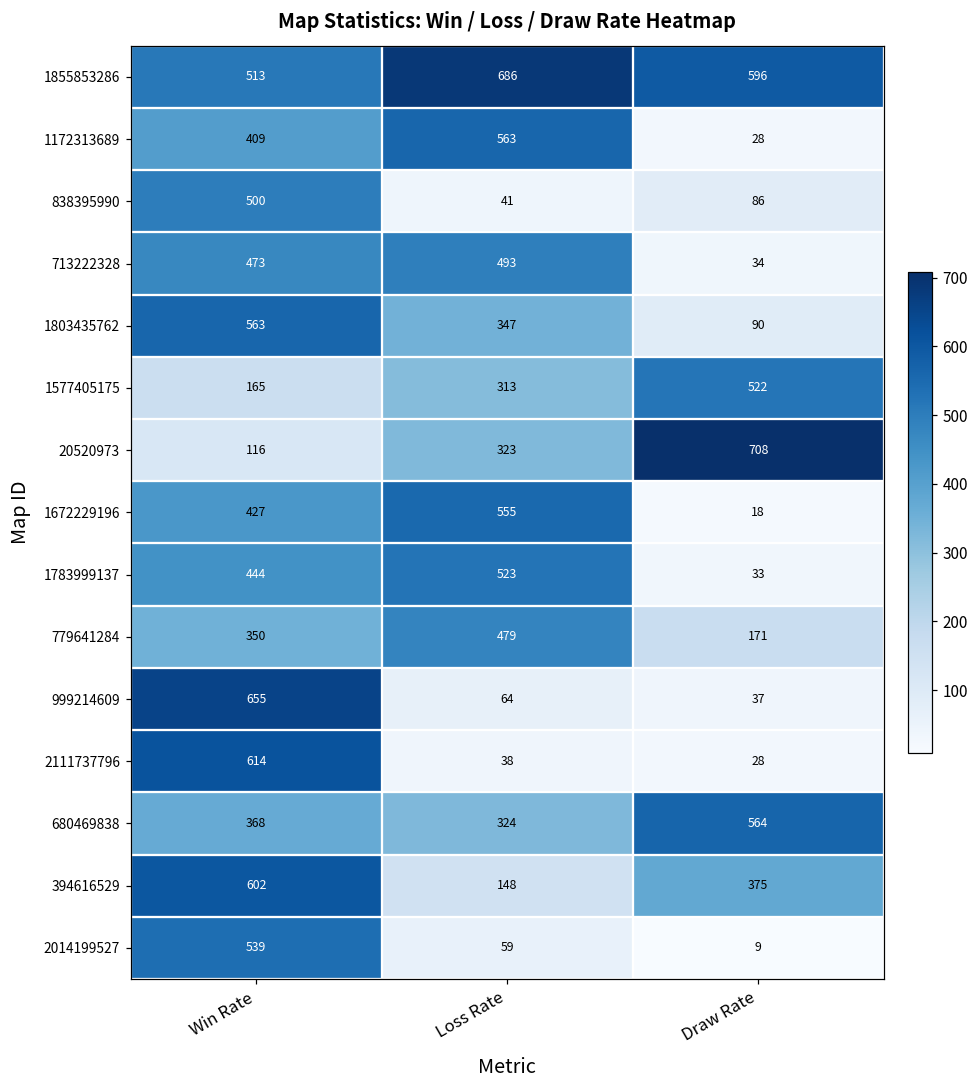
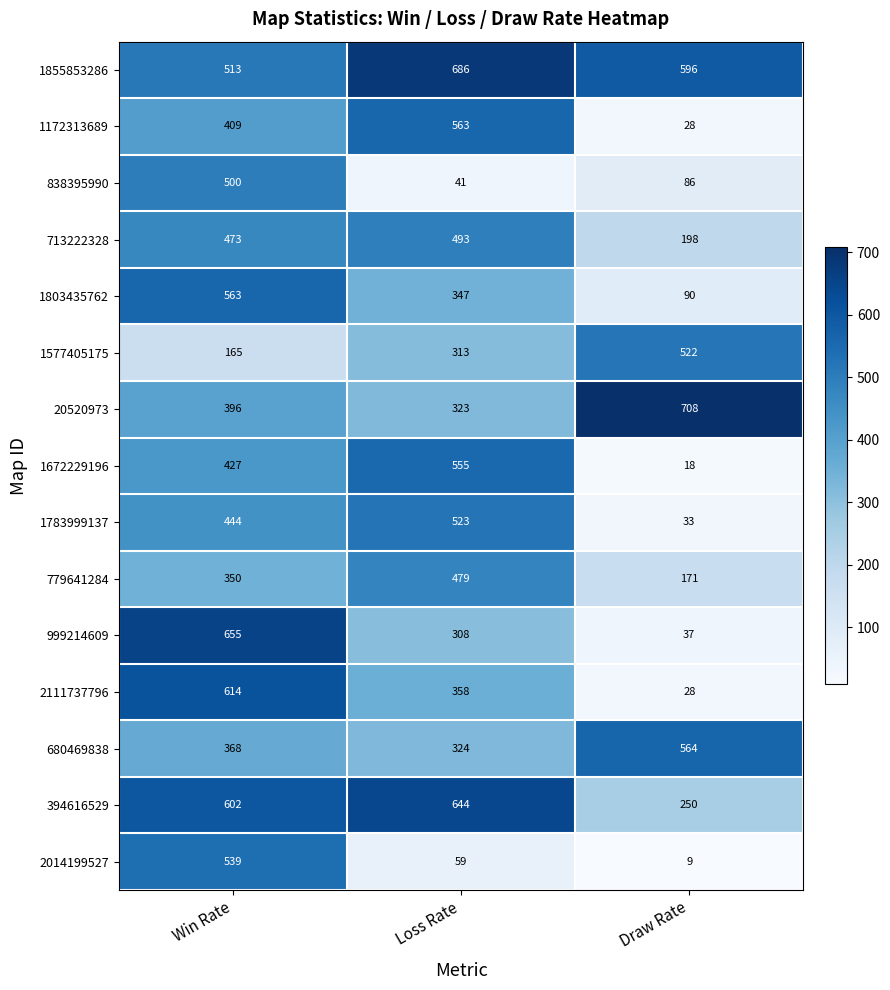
713222328, Draw Rate: 34 -> 198
20520973, Win Rate: 116 -> 396
999214609, Loss Rate: 64 -> 308
2111737796, Loss Rate: 38 -> 358
394616529, Loss Rate: 148 -> 644
394616529, Draw Rate: 375 -> 250
